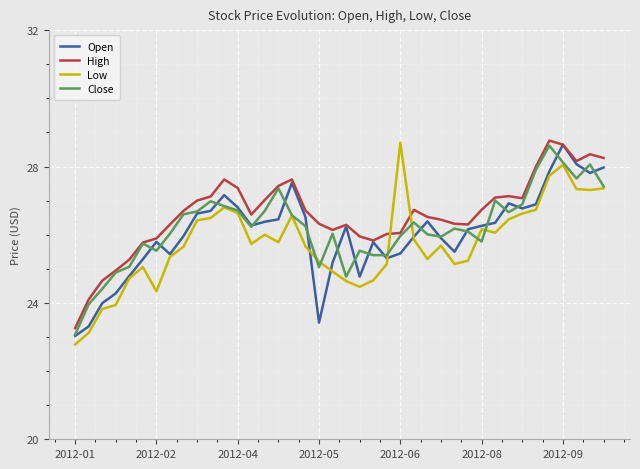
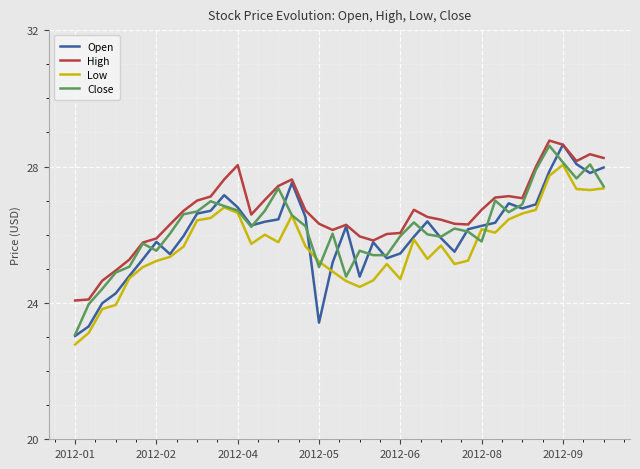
High, 2012-01: 23.3 -> 24.1
Low, 2012-02: 24.3 -> 25.2
High, 2012-04: 27.4 -> 28.0
Low, 2012-06: 28.7 -> 24.7
